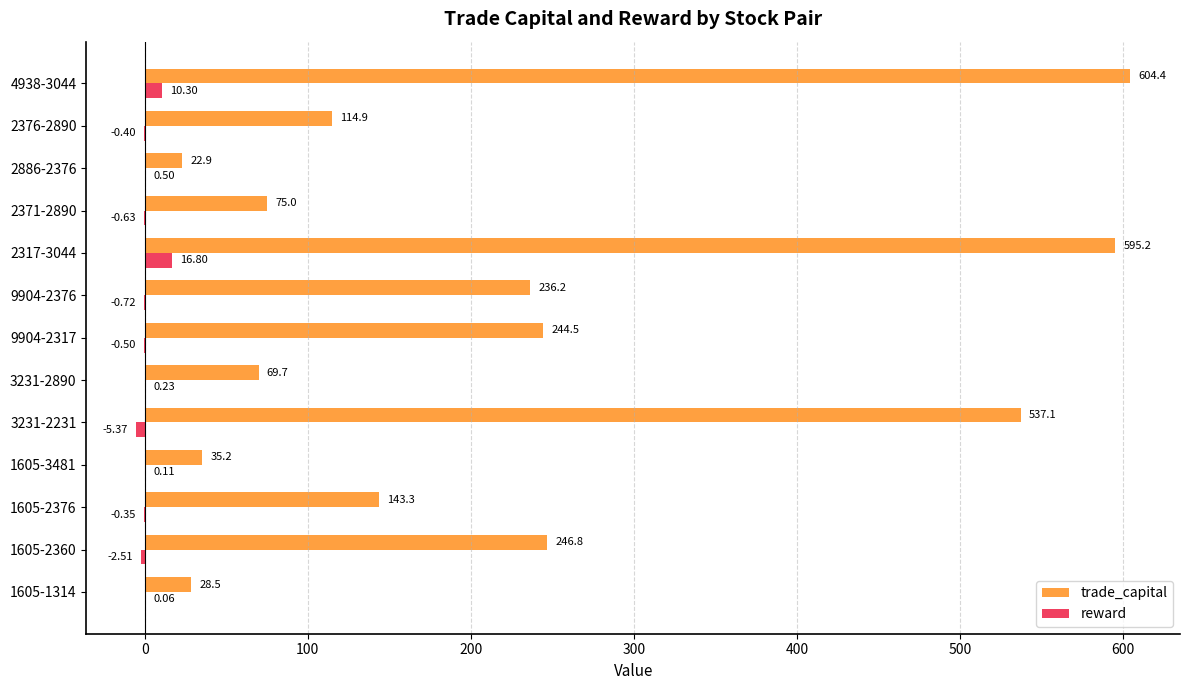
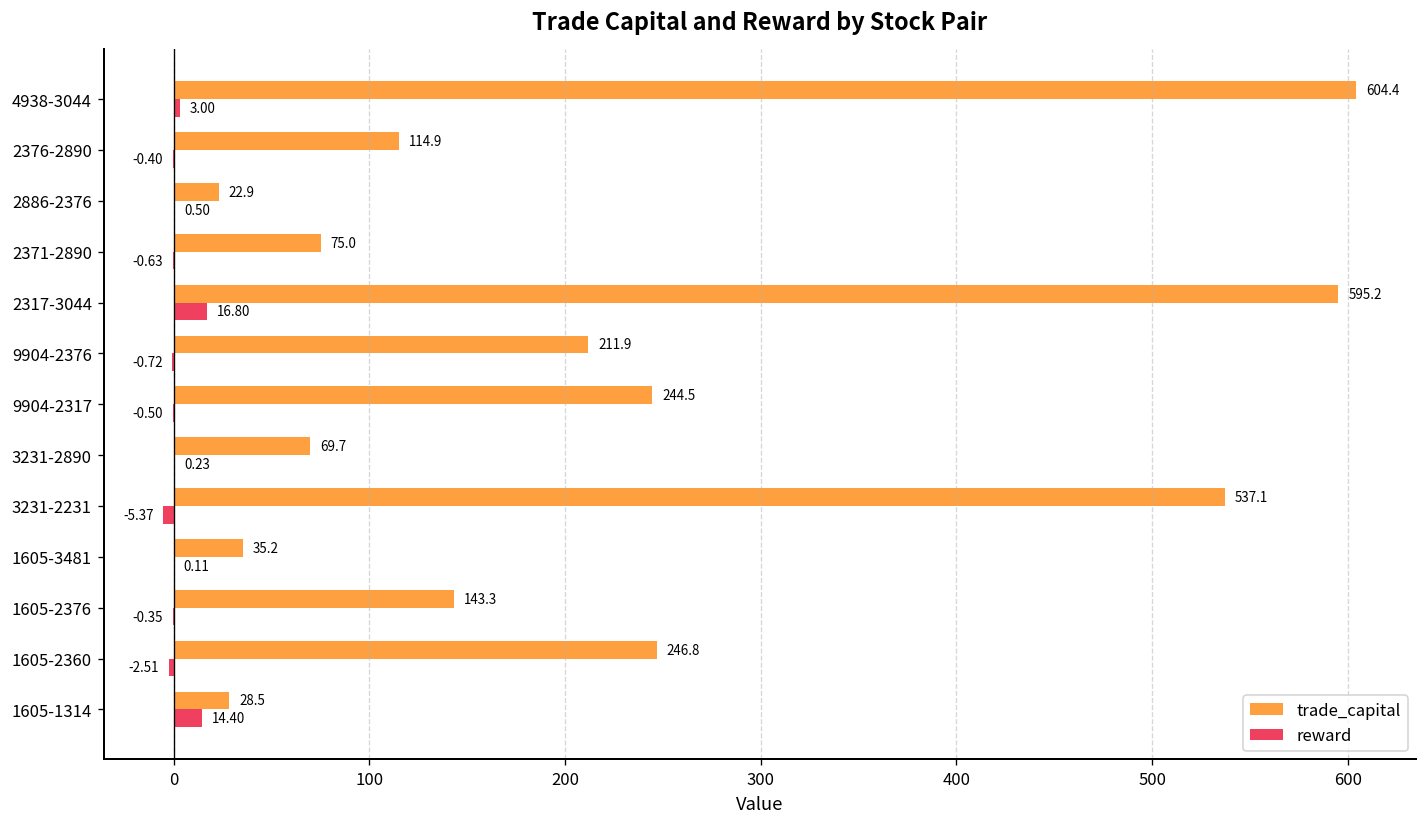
reward, 4938-3044: 10.30 -> 3.00
trade_capital, 9904-2376: 236.2 -> 211.9
reward, 1605-1314: 0.06 -> 14.40
